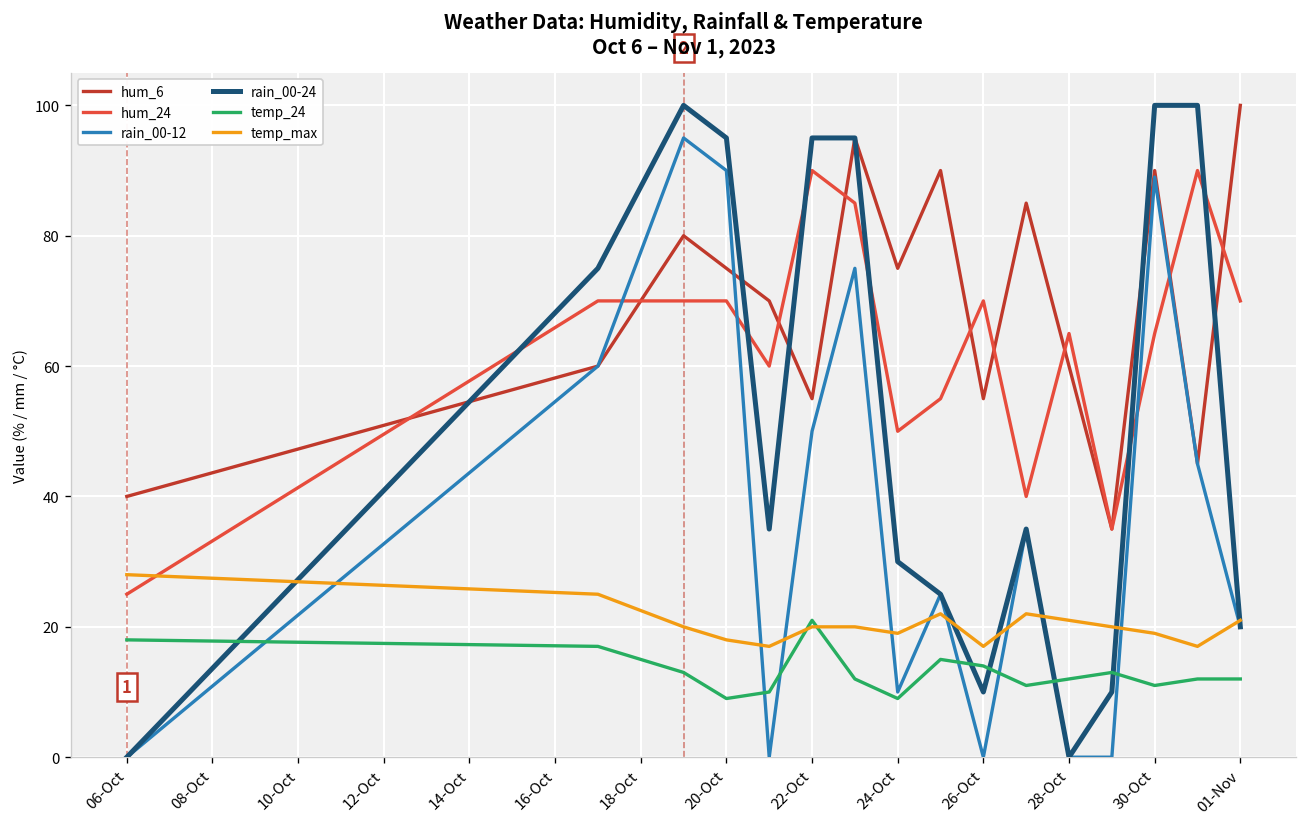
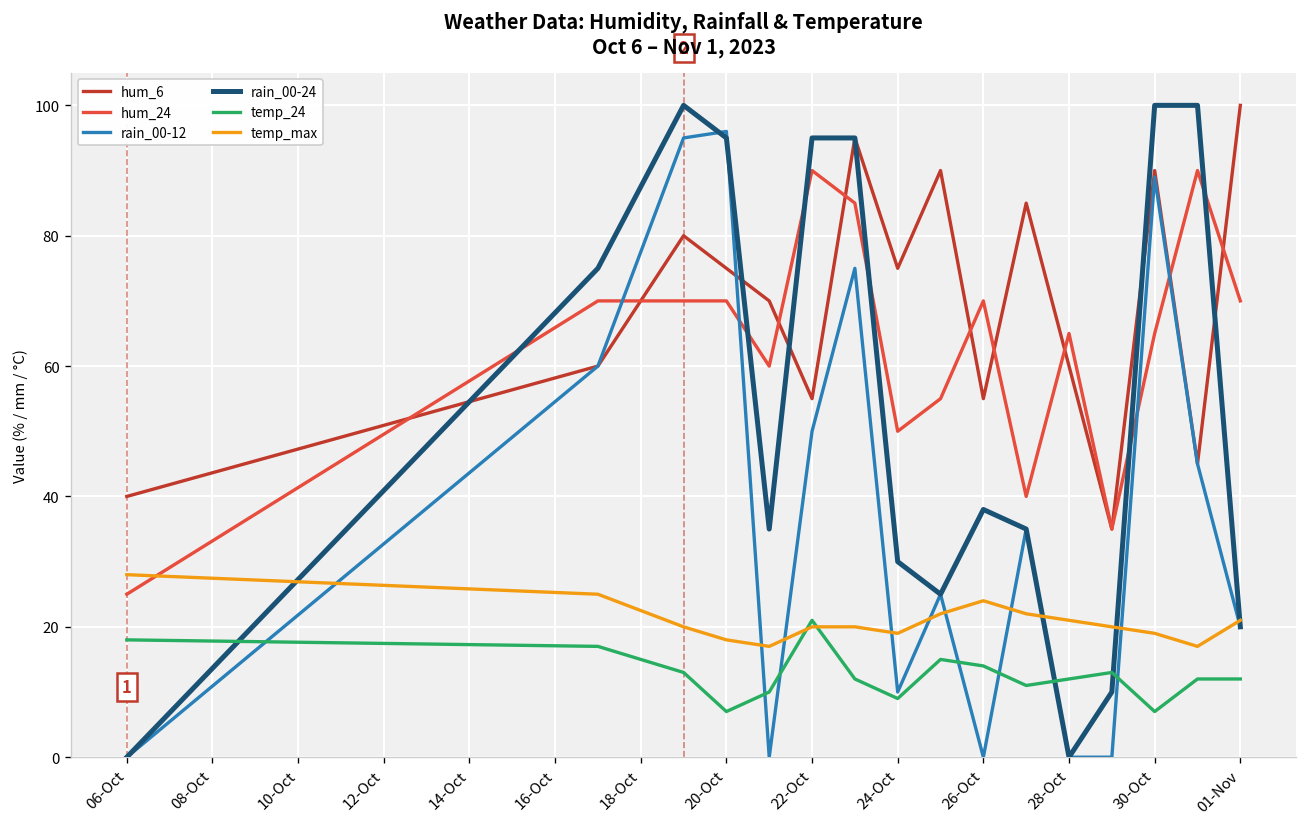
rain_00-12, 20-Oct: 90 -> 96
temp_24, 20-Oct: 9 -> 7
rain_00-24, 26-Oct: 10 -> 38
temp_max, 26-Oct: 17 -> 24
temp_24, 30-Oct: 11 -> 7
